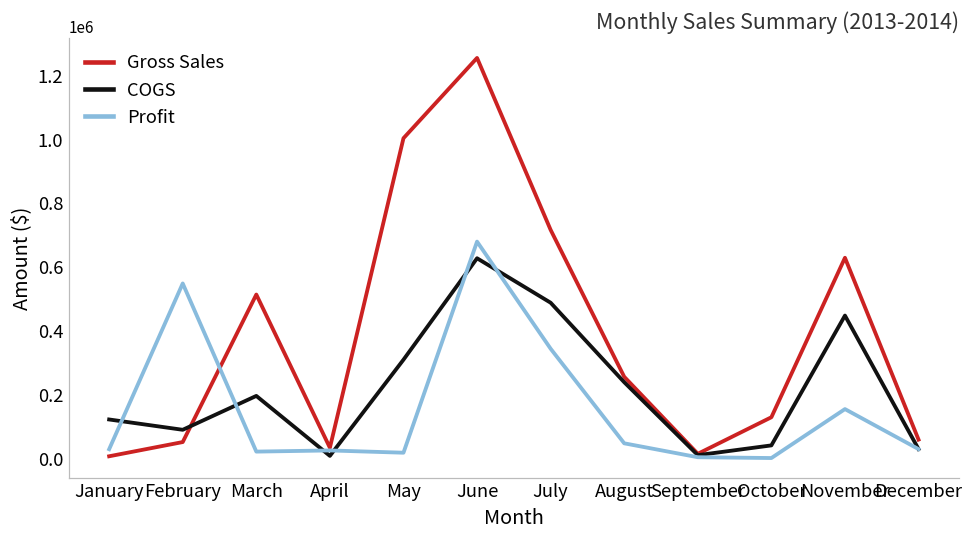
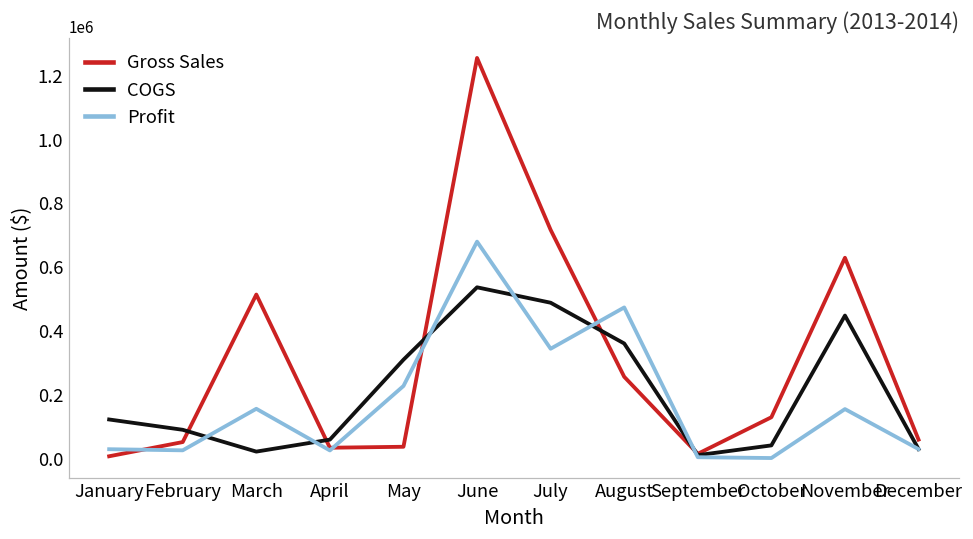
Profit, February: 550000 -> 30000
COGS, March: 200000 -> 20000
Profit, March: 20000 -> 160000
COGS, April: 10000 -> 60000
Gross Sales, May: 1000000 -> 40000
Profit, May: 20000 -> 230000
COGS, June: 630000 -> 540000
COGS, August: 240000 -> 360000
Profit, August: 50000 -> 470000
